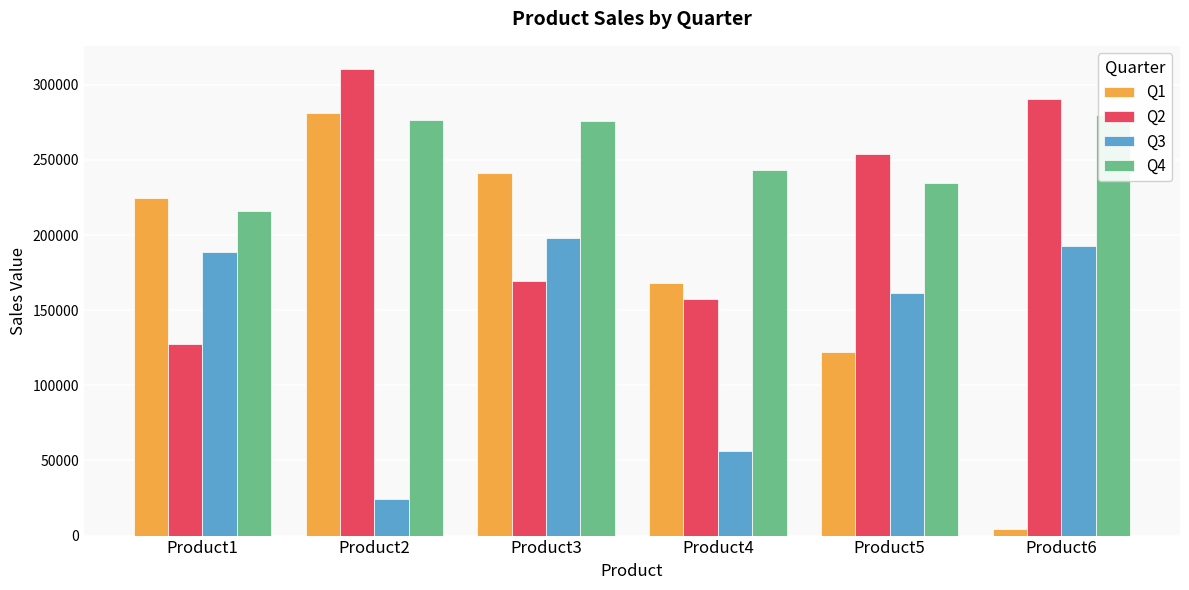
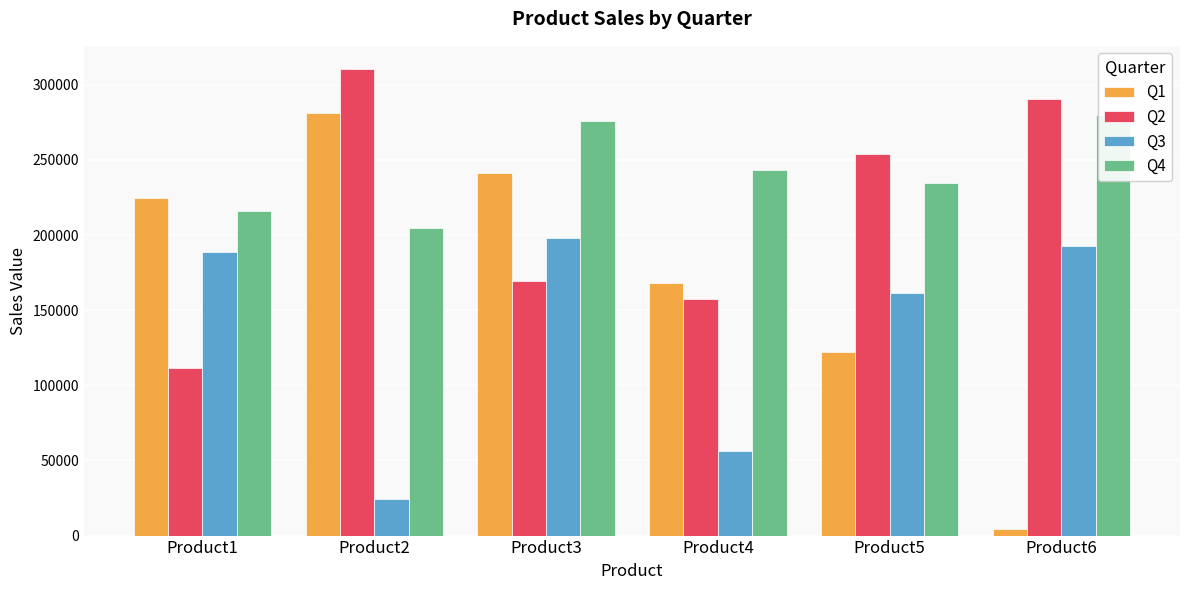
Q2, Product1: 128000 -> 111000
Q4, Product2: 277000 -> 205000
